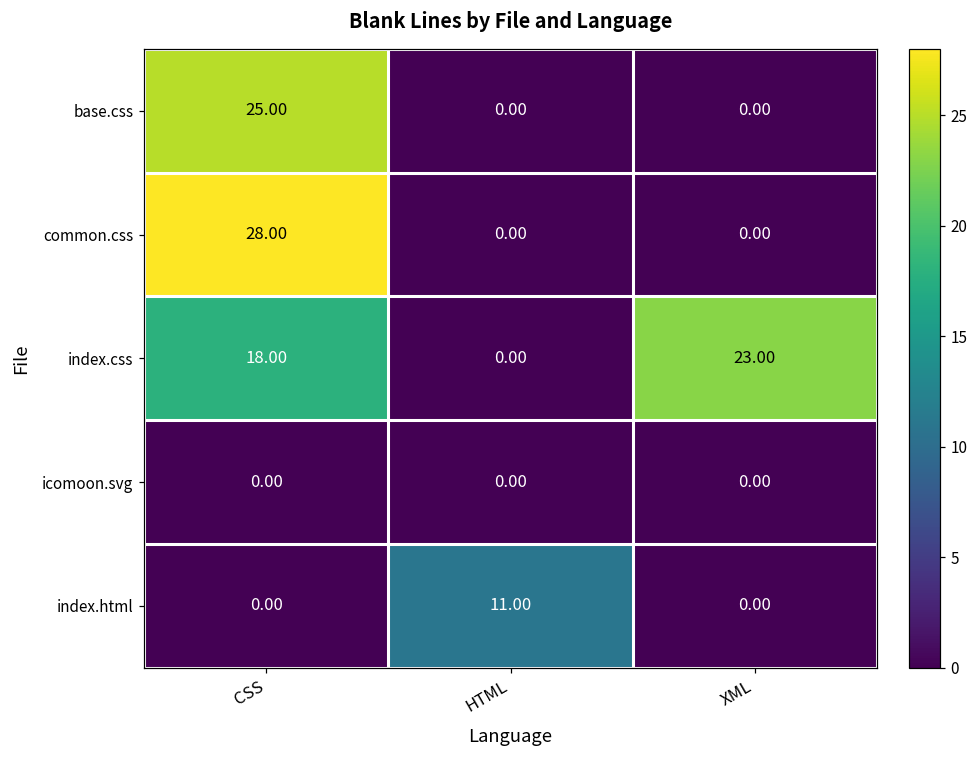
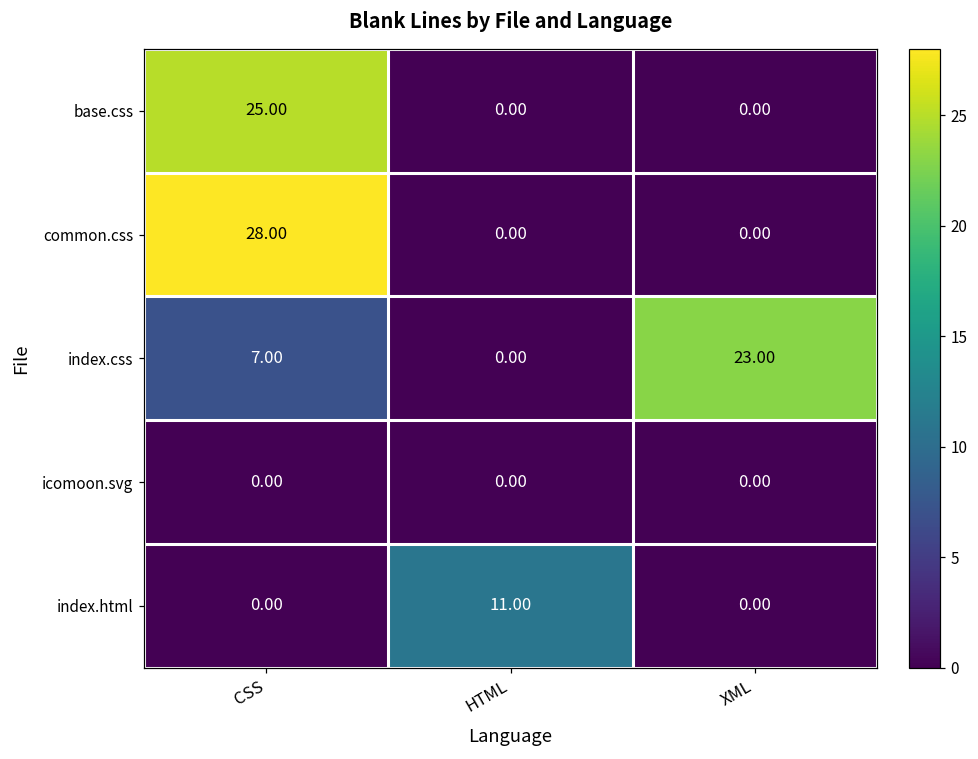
index.css, CSS: 18.00 -> 7.00
